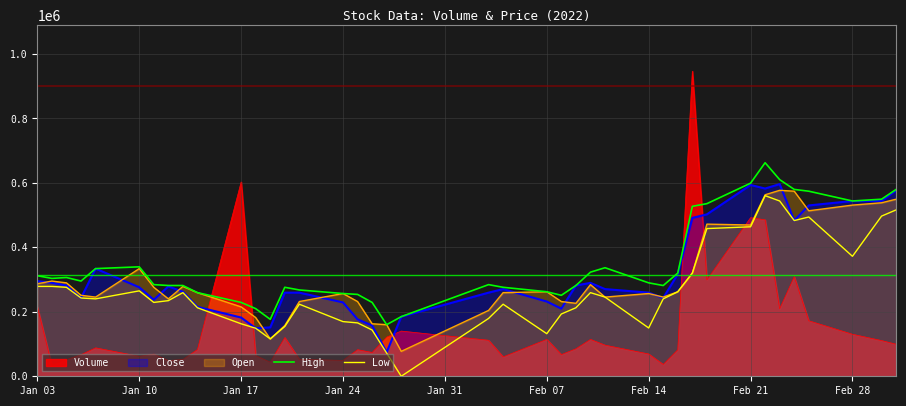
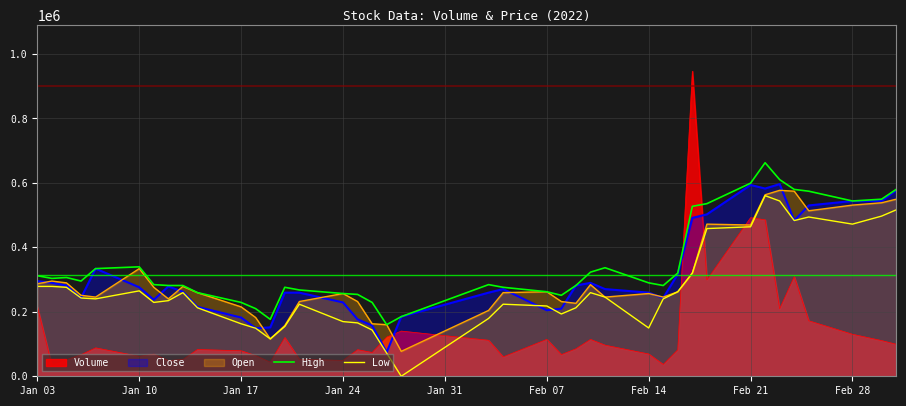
Volume, Jan 17: 600000 -> 80000
Close, Feb 07: 230000 -> 200000
Low, Feb 07: 130000 -> 220000
Low, Feb 28: 370000 -> 470000
